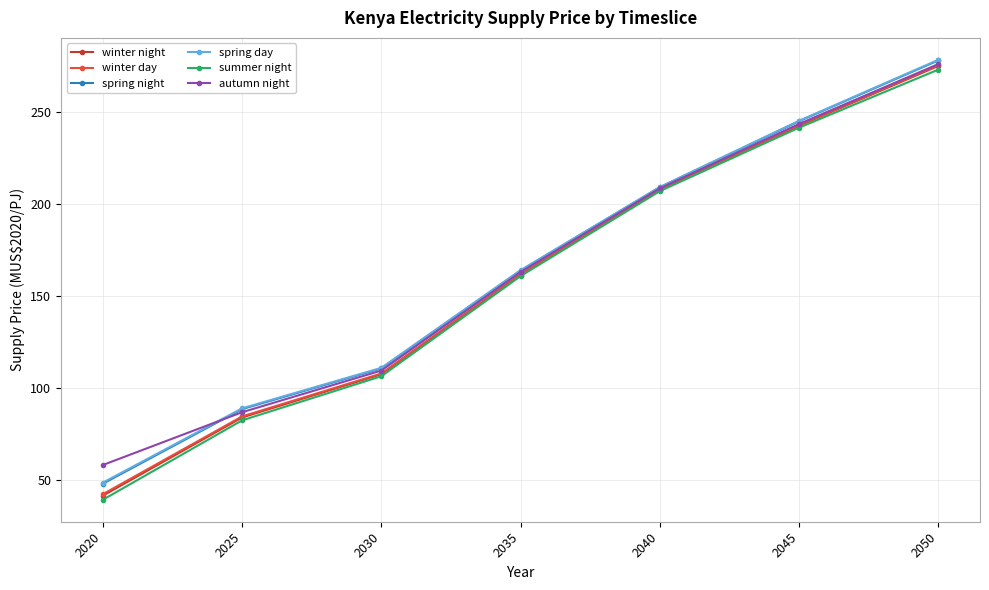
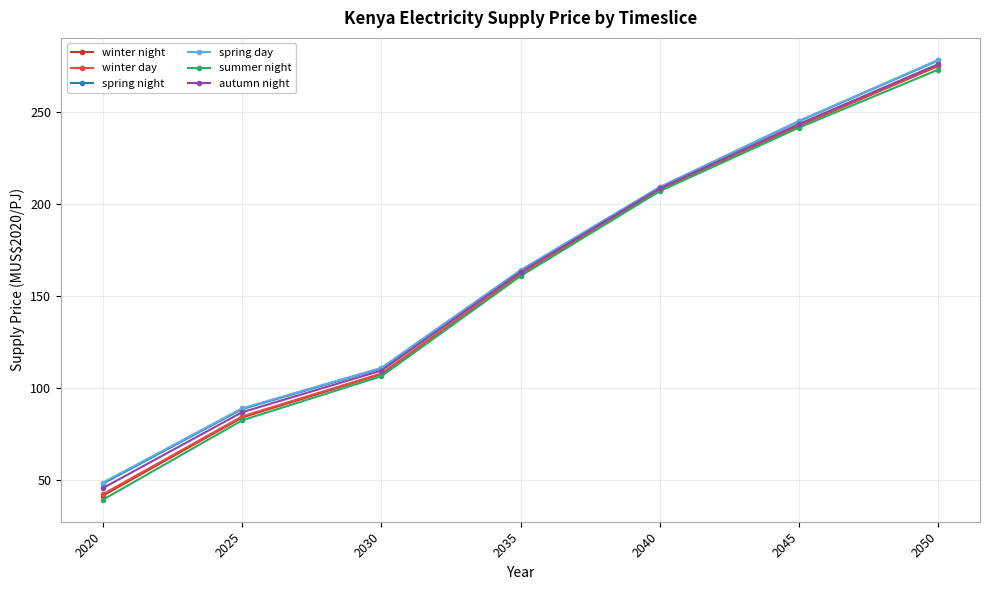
autumn night, 2020: 58 -> 46
